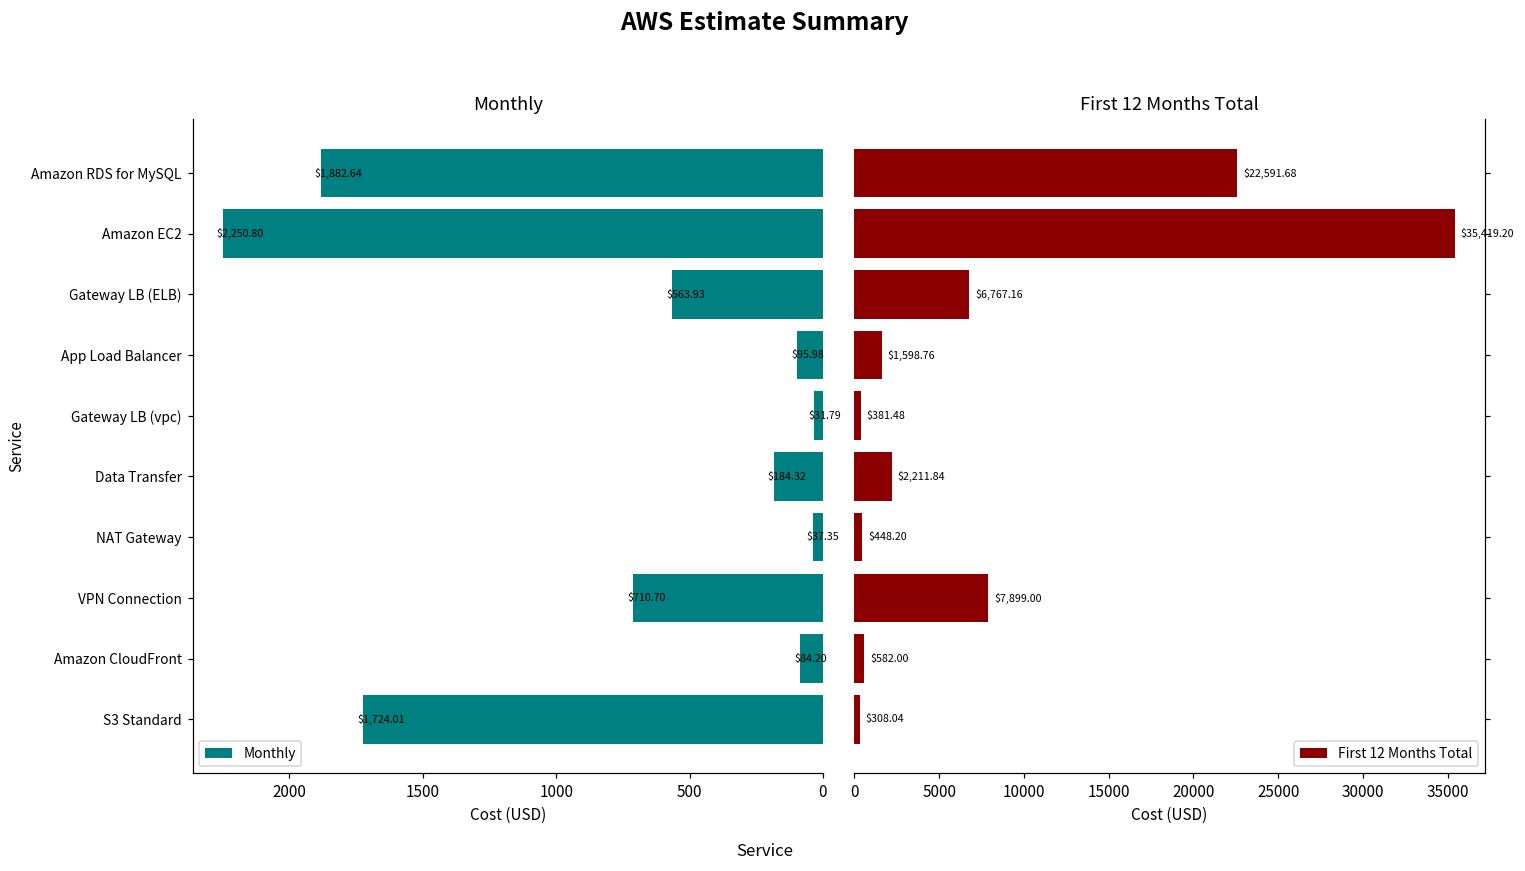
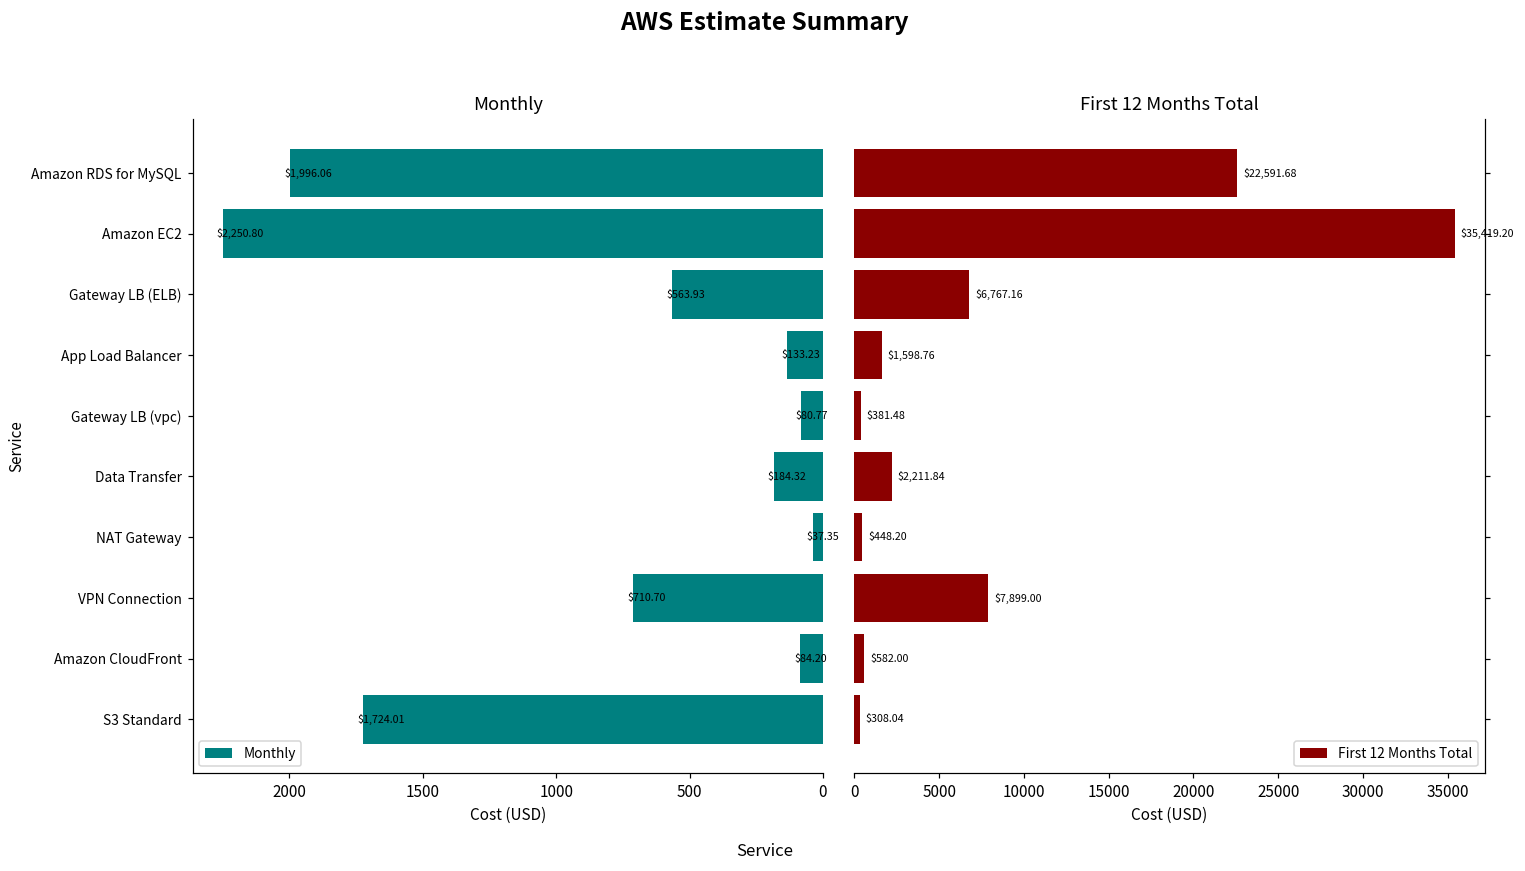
Monthly, Amazon RDS for MySQL: $1,882.64 -> $1,996.06
Monthly, App Load Balancer: $95.98 -> $133.23
Monthly, Gateway LB (vpc): $31.79 -> $80.77
